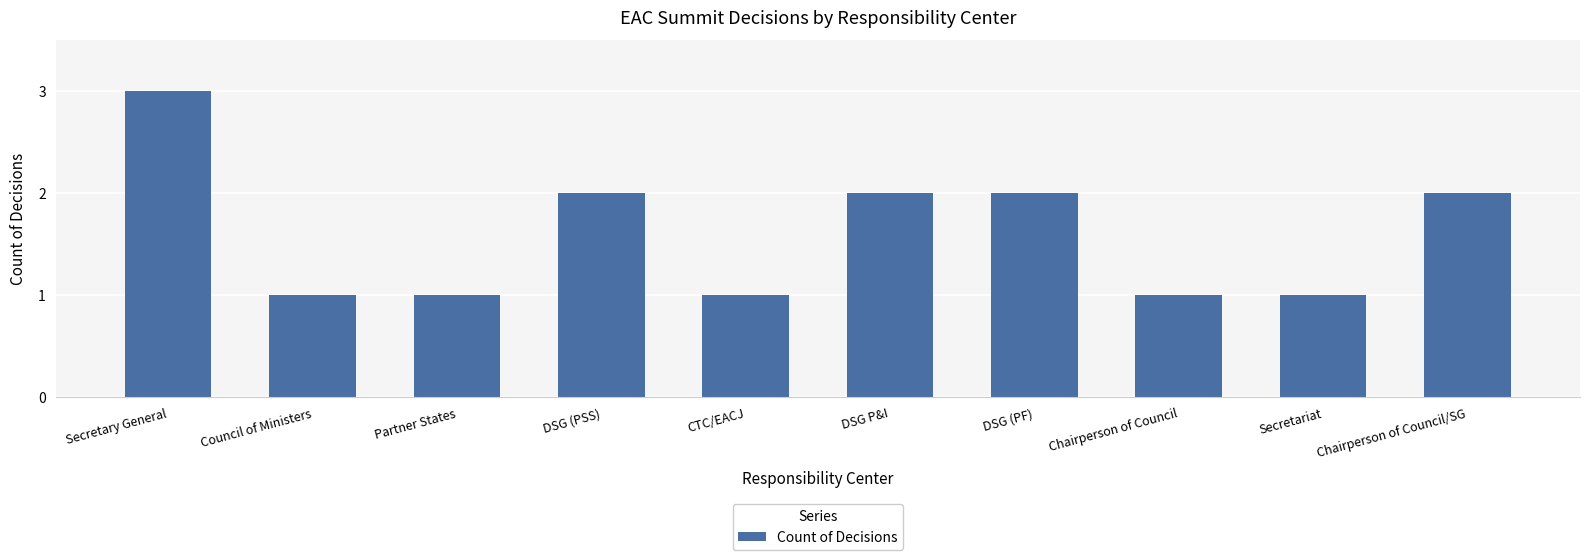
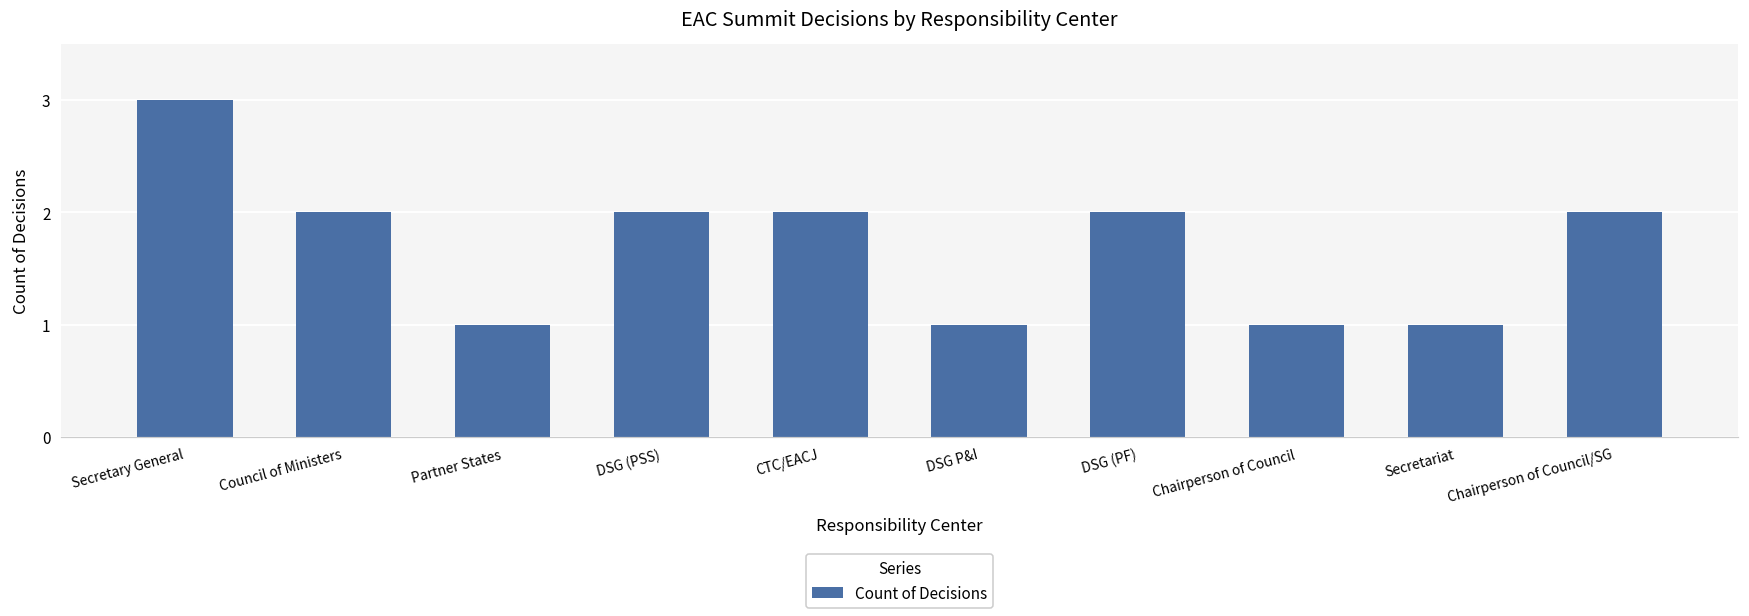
Council of Ministers: 1 -> 2
CTC/EACJ: 1 -> 2
DSG P&I: 2 -> 1
